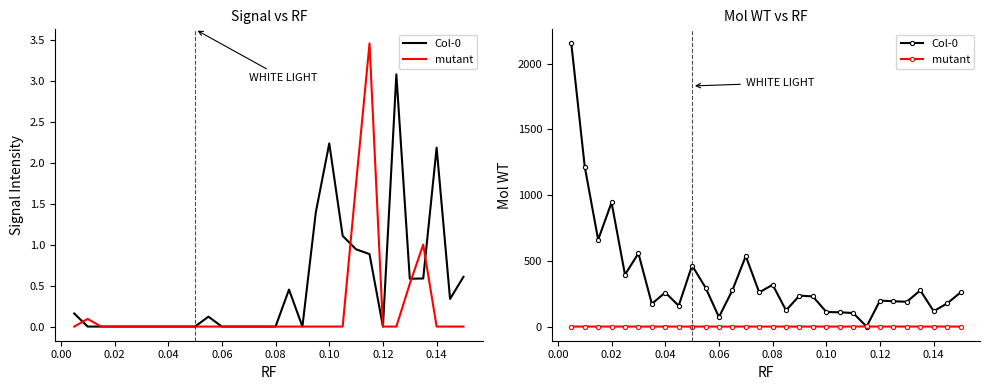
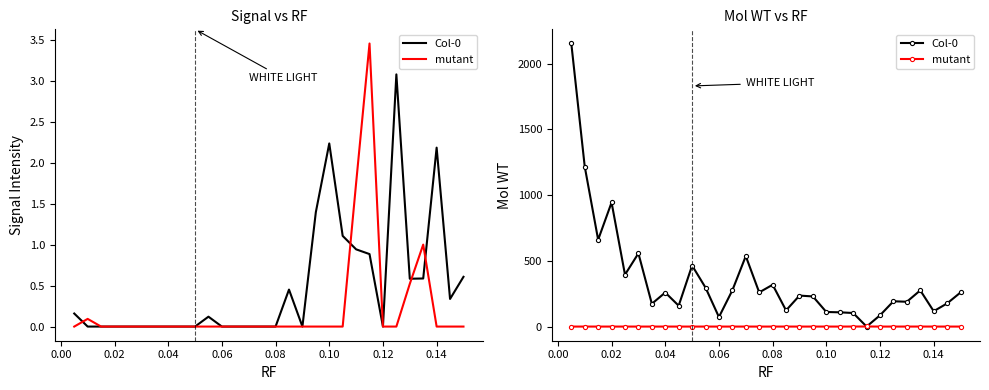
Mol WT vs RF, Col-0, 0.12: 200 -> 90
